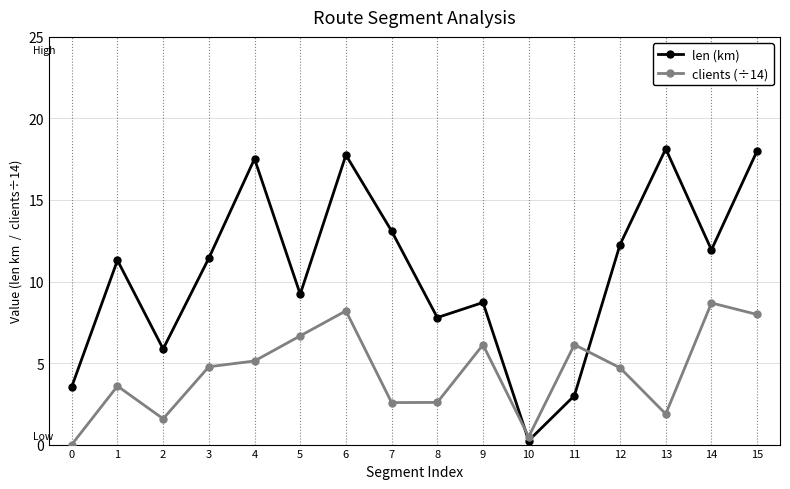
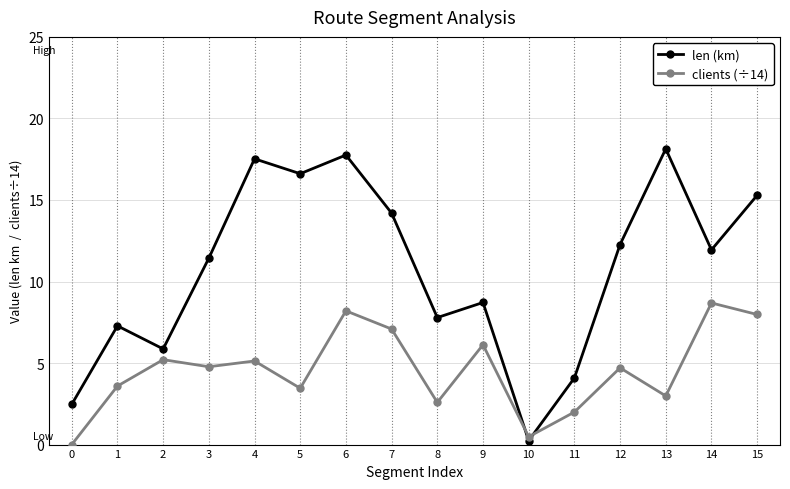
len (km), 0: 3.6 -> 2.5
len (km), 1: 11.3 -> 7.3
clients (÷14), 2: 1.6 -> 5.2
len (km), 5: 9.2 -> 16.6
clients (÷14), 5: 6.7 -> 3.5
len (km), 7: 13.1 -> 14.2
clients (÷14), 7: 2.6 -> 7.1
len (km), 11: 3.0 -> 4.1
clients (÷14), 11: 6.1 -> 2.0
clients (÷14), 13: 1.9 -> 3.0
len (km), 15: 18.0 -> 15.3
